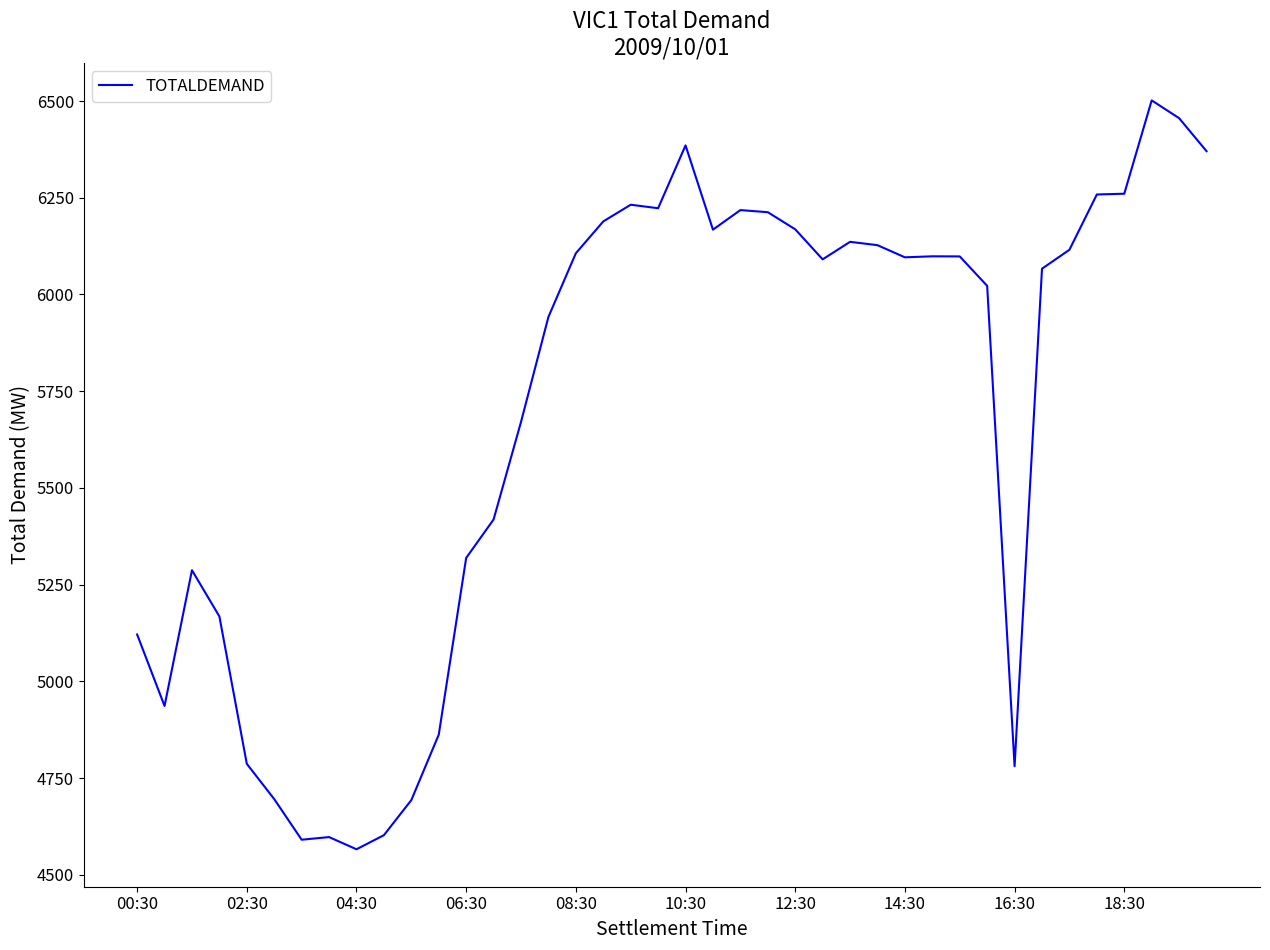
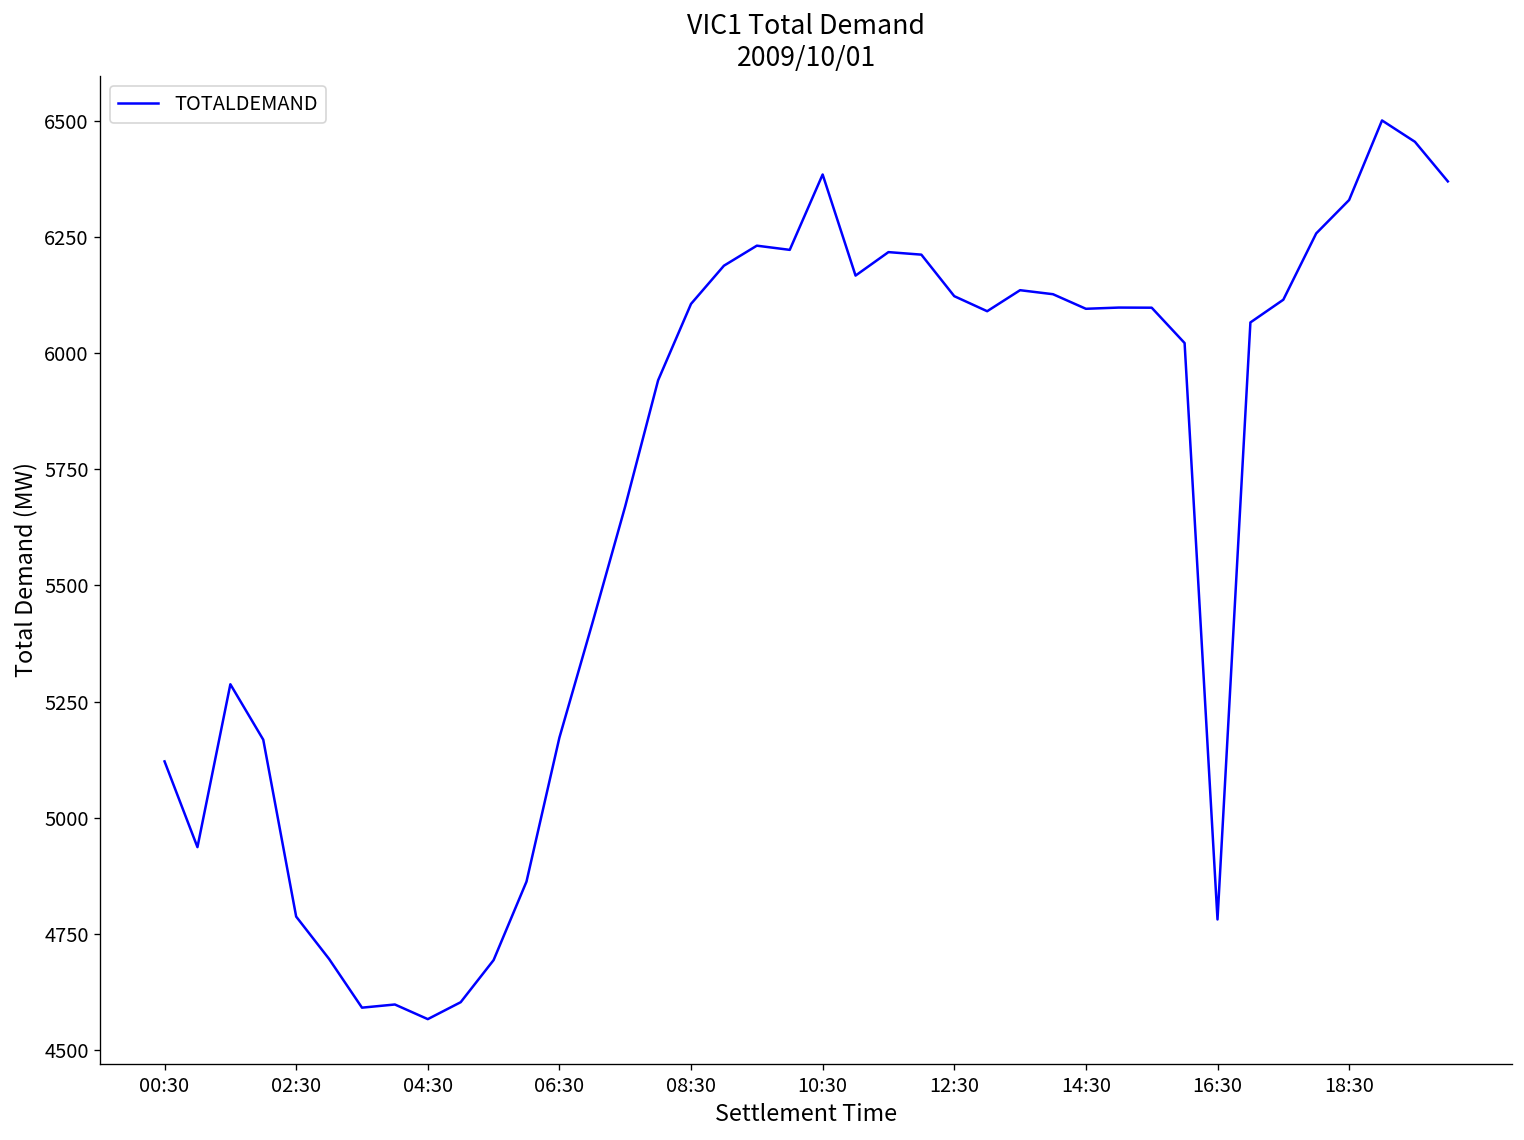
06:30: 5320 -> 5170
12:30: 6170 -> 6120
18:30: 6260 -> 6330
